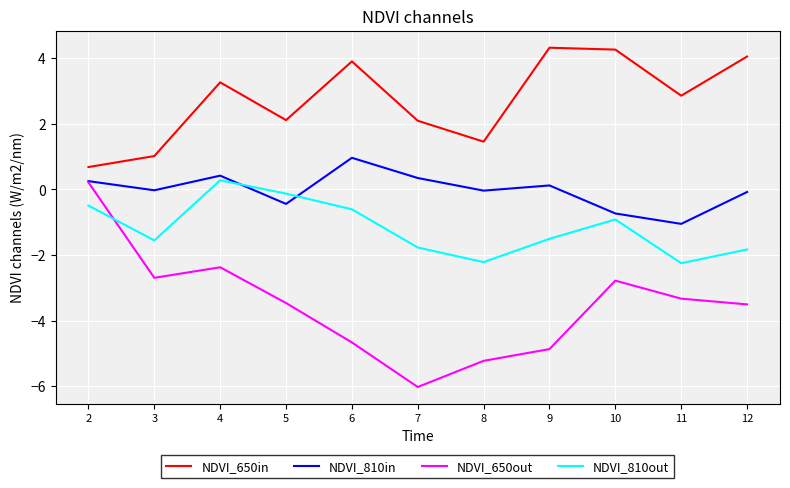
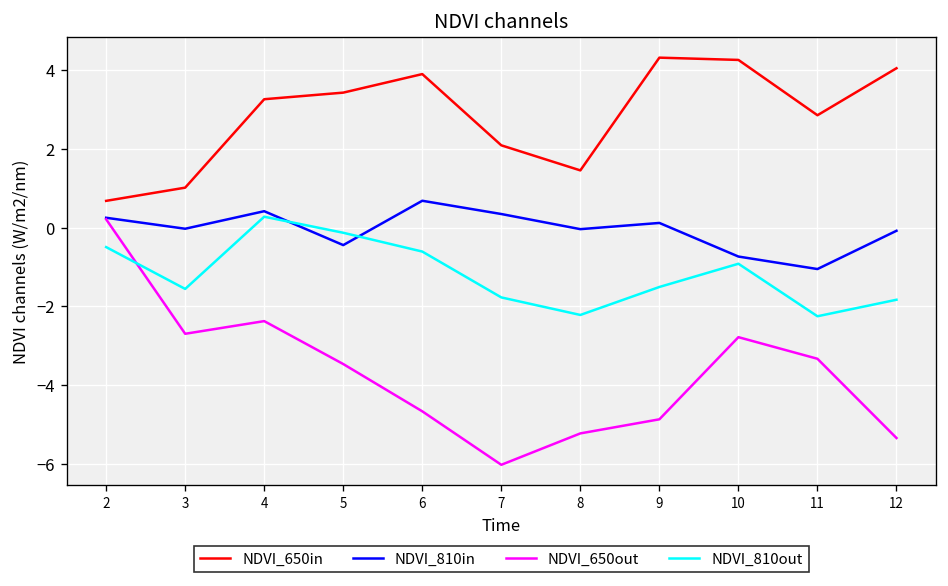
NDVI_650in, 5: 2.1 -> 3.4
NDVI_810in, 6: 1.0 -> 0.7
NDVI_650out, 12: -3.5 -> -5.3
